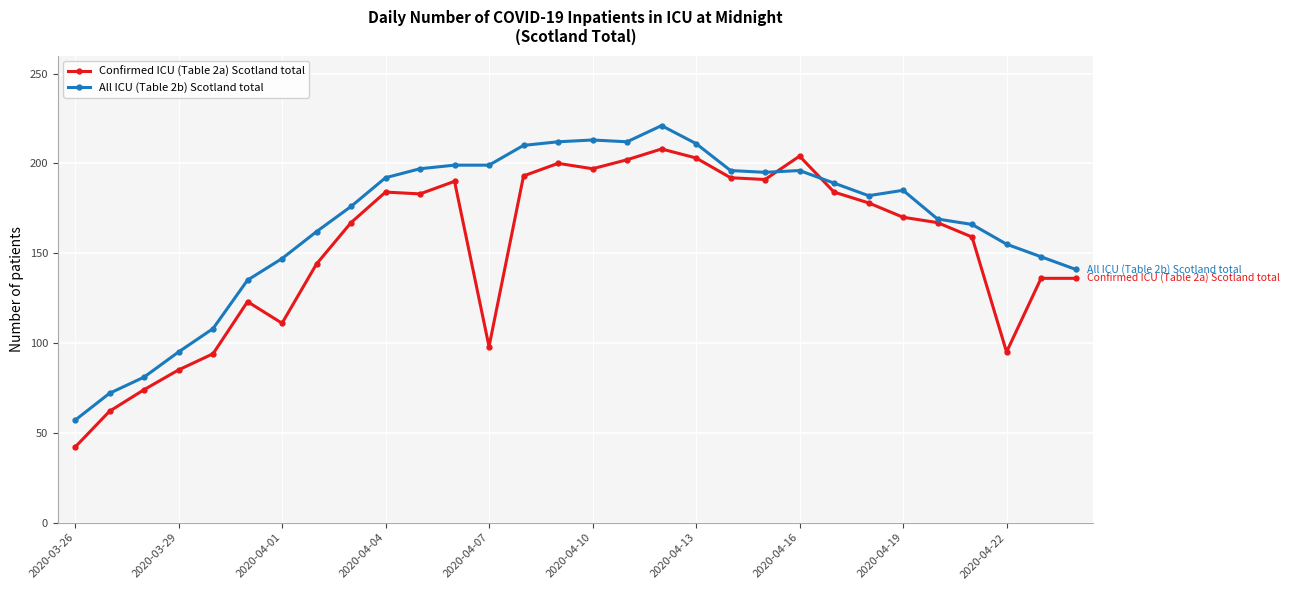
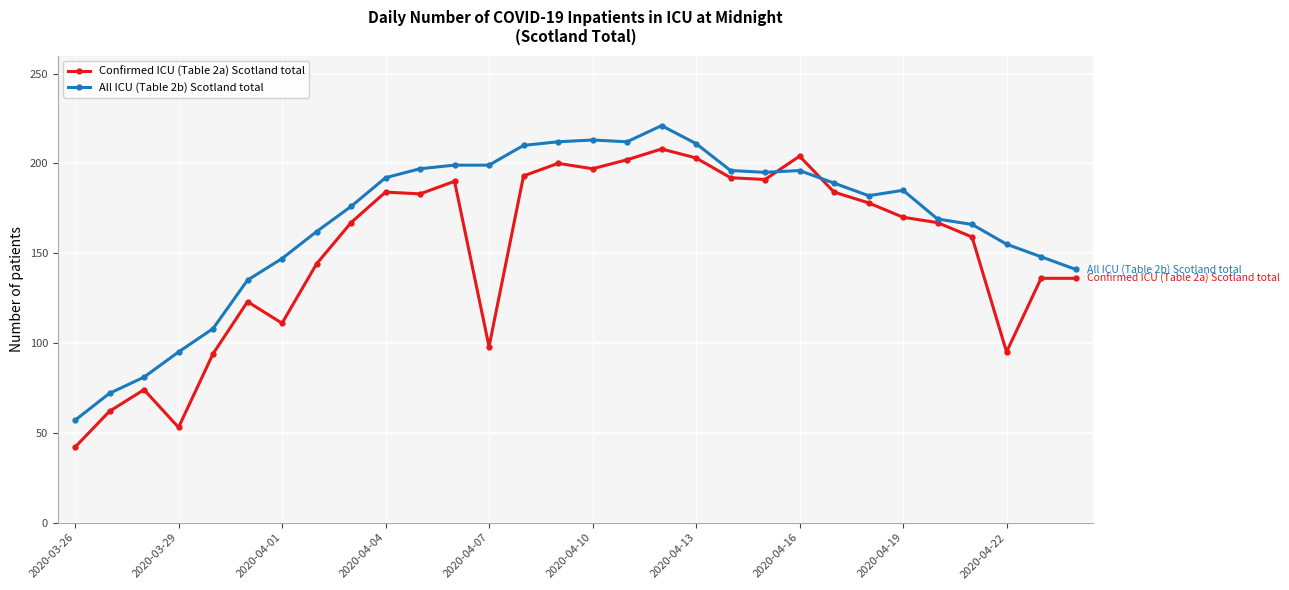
Confirmed ICU (Table 2a) Scotland total, 2020-03-29: 85 -> 53
